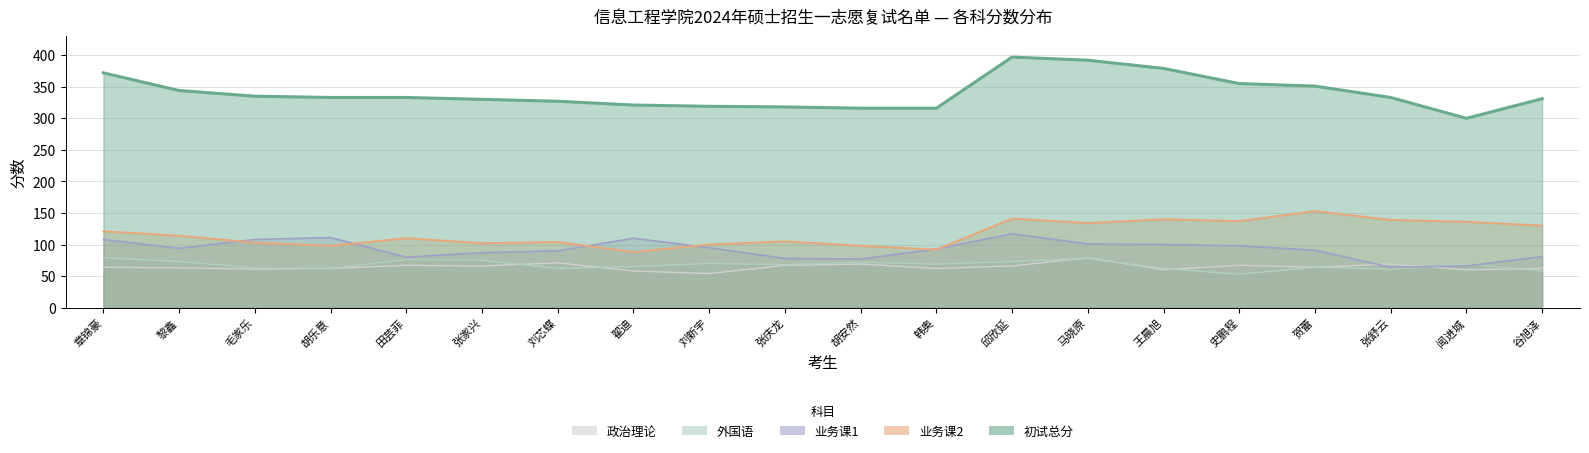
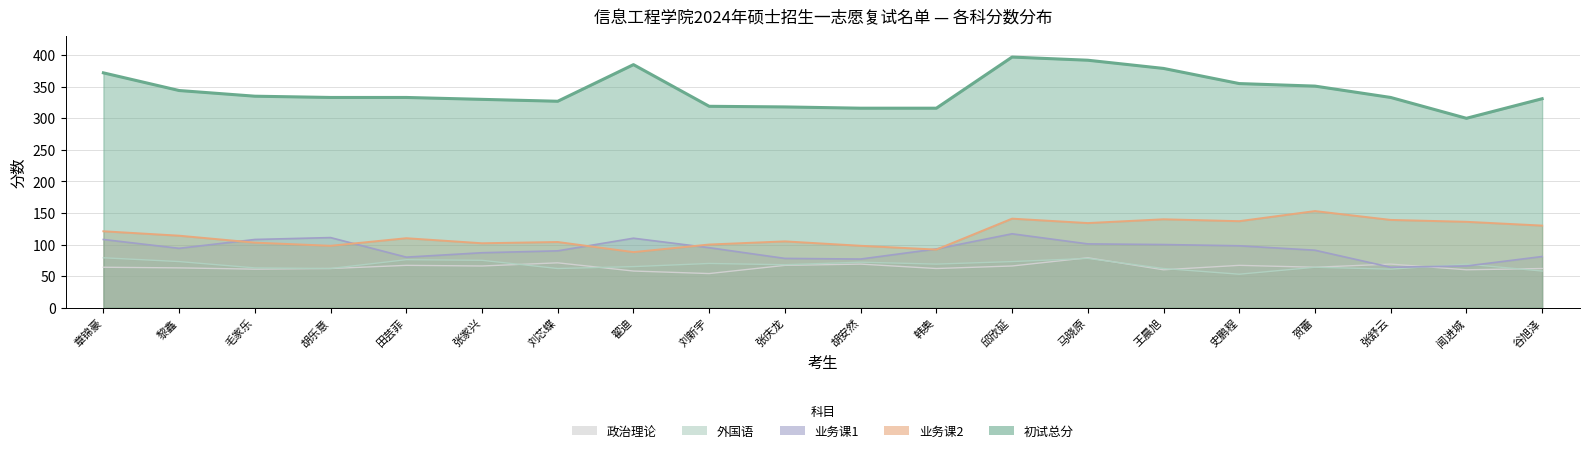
初试总分, 翟迪: 320 -> 390
